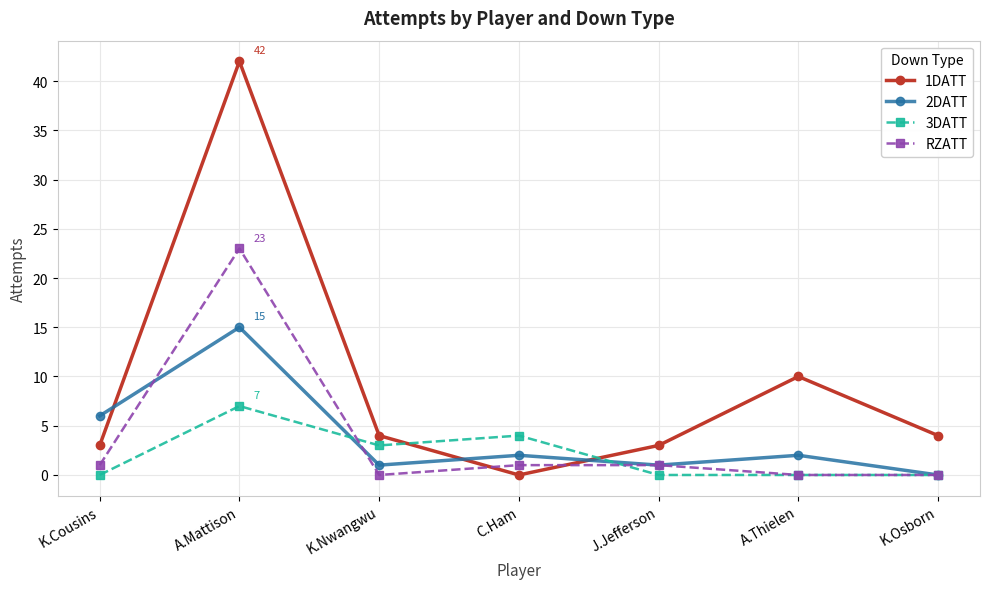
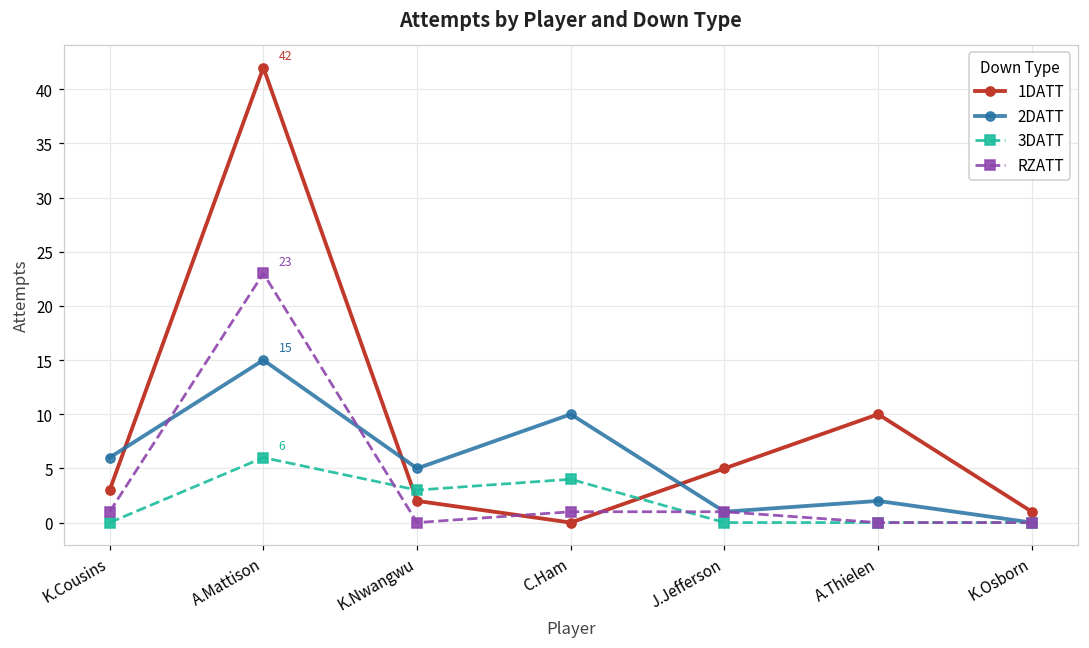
3DATT, A.Mattison: 7 -> 6
1DATT, K.Nwangwu: 4 -> 2
2DATT, K.Nwangwu: 1 -> 5
2DATT, C.Ham: 2 -> 10
1DATT, J.Jefferson: 3 -> 5
1DATT, K.Osborn: 4 -> 1
